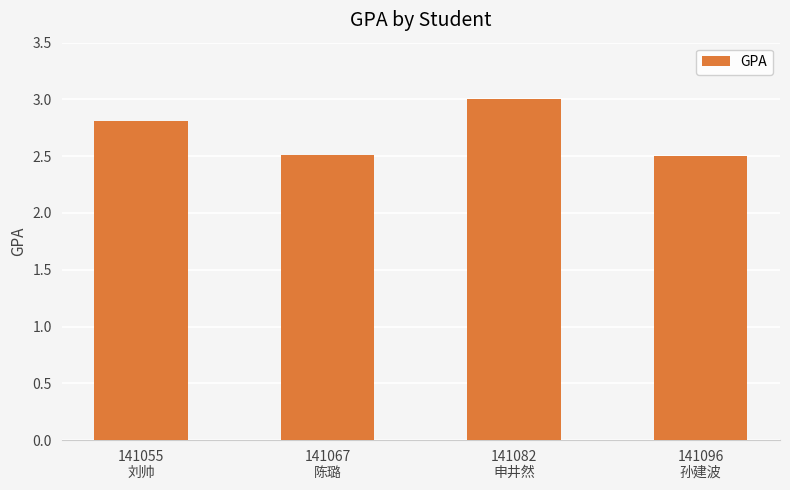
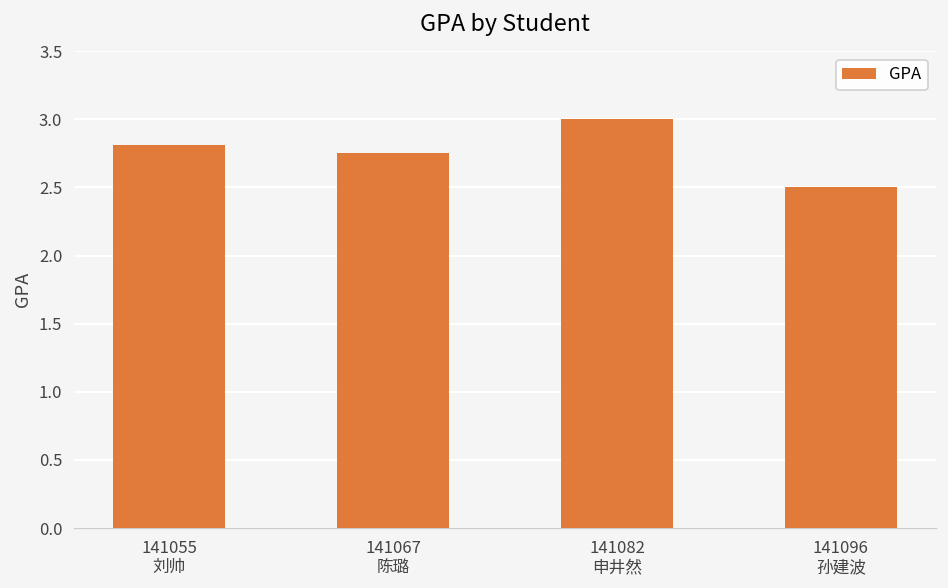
141067 陈璐: 2.51 -> 2.75
